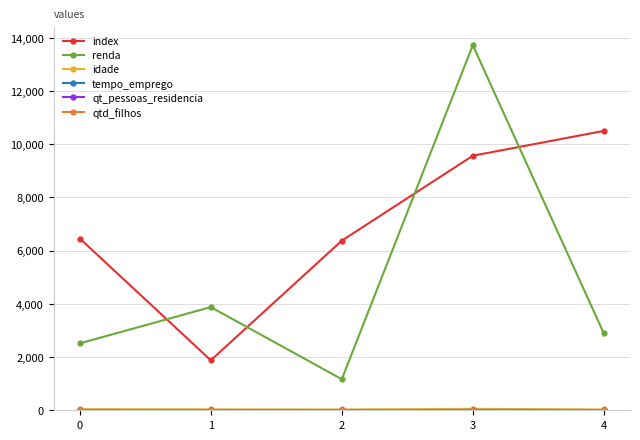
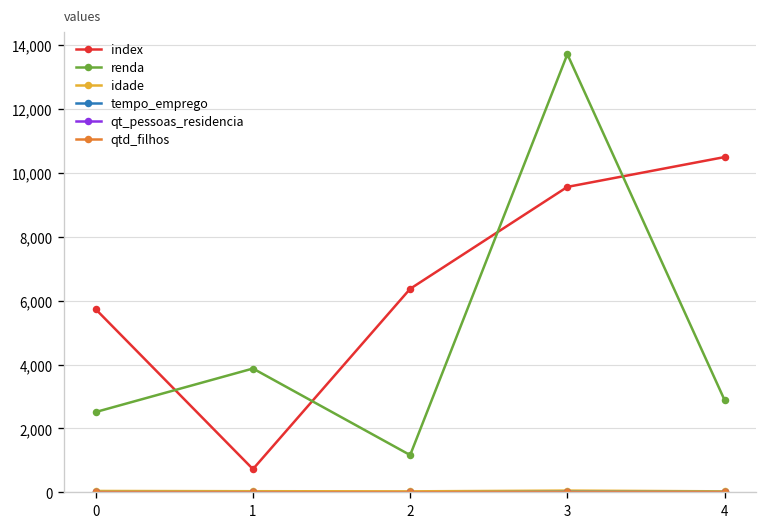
index, 0: 6,500 -> 5,700
index, 1: 1,900 -> 700
